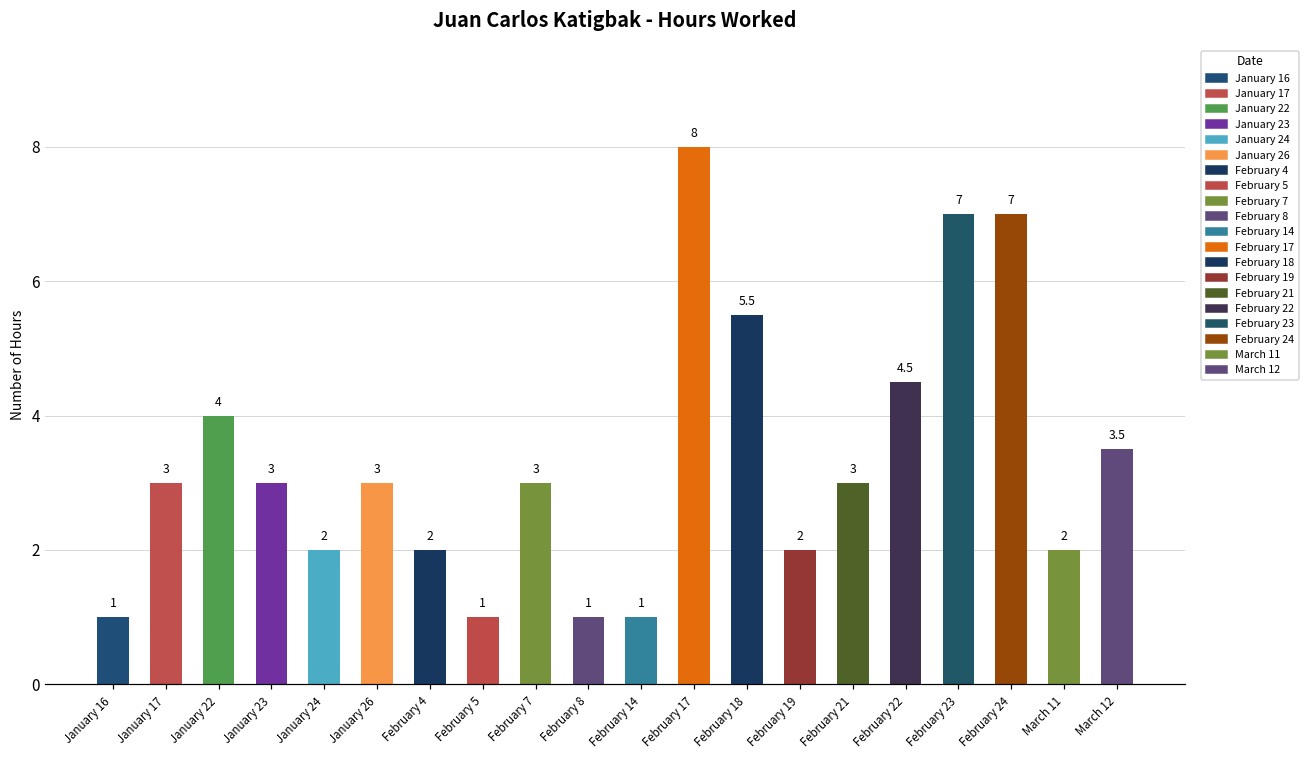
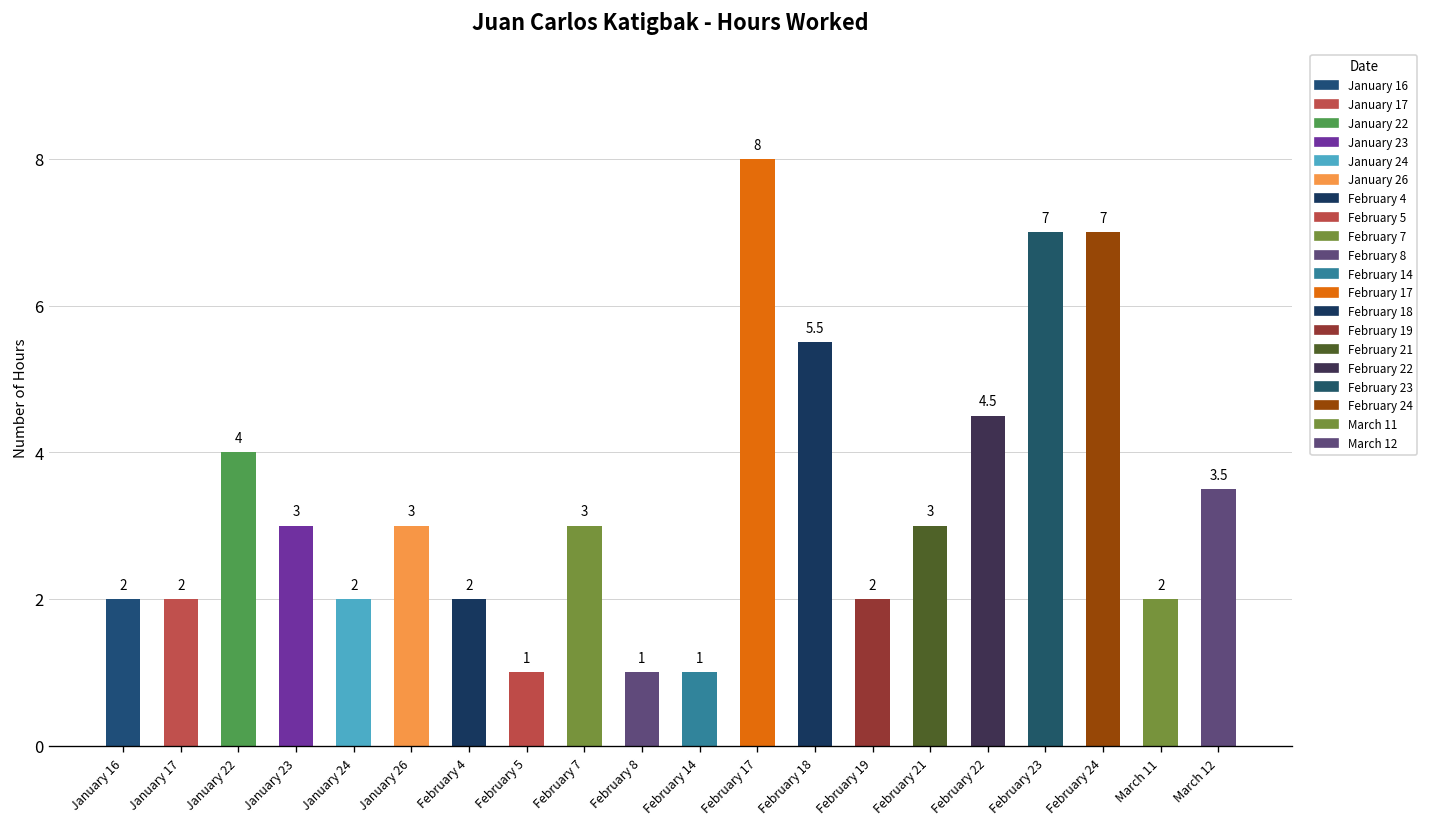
January 16: 1 -> 2
January 17: 3 -> 2
